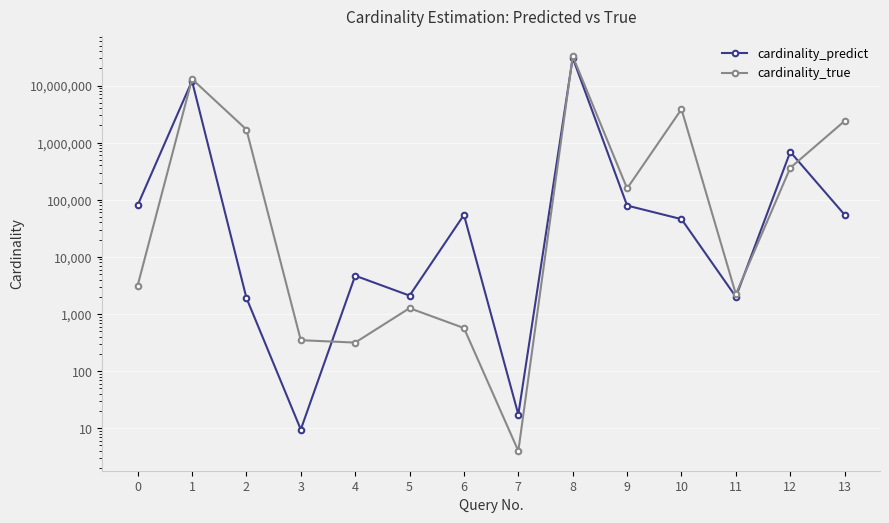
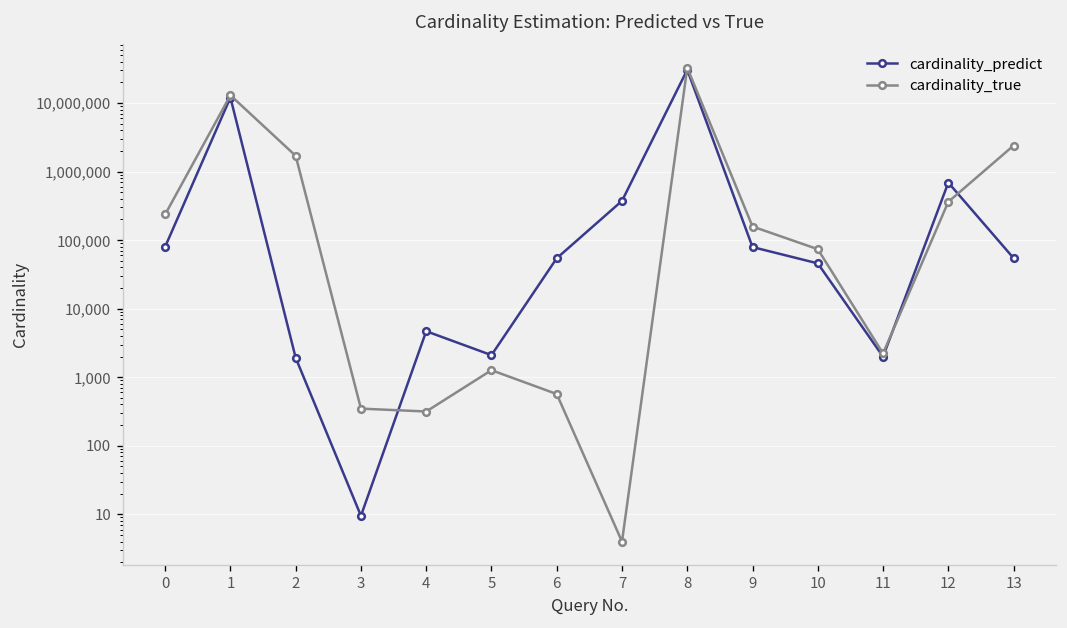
cardinality_true, 0: 3,000 -> 240,000
cardinality_predict, 7: 17 -> 400,000
cardinality_true, 10: 4,000,000 -> 70,000
